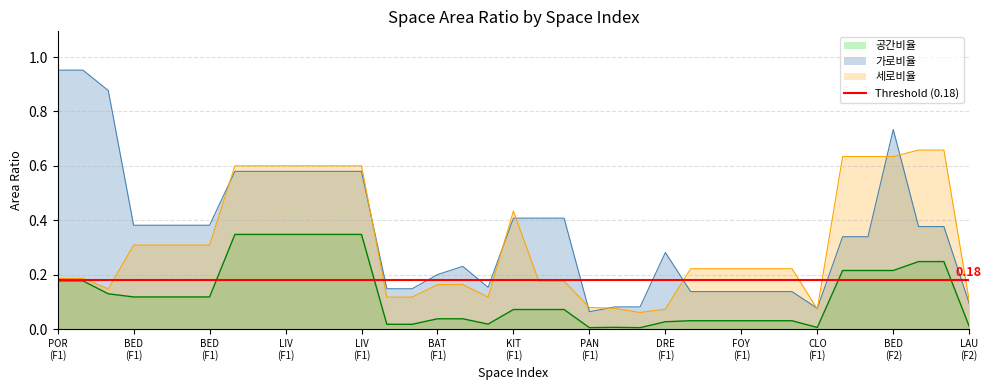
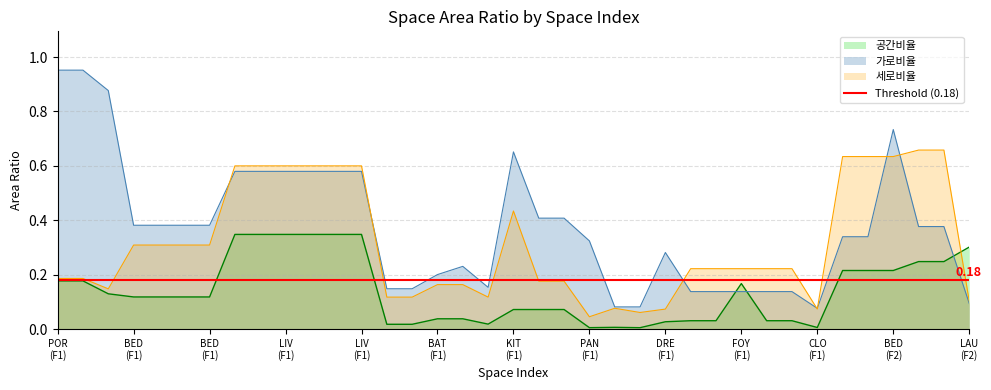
가로비율, KIT (F1): 0.41 -> 0.65
가로비율, PAN (F1): 0.06 -> 0.32
세로비율, PAN (F1): 0.08 -> 0.05
공간비율, FOY (F1): 0.03 -> 0.17
공간비율, LAU (F2): 0.01 -> 0.30
